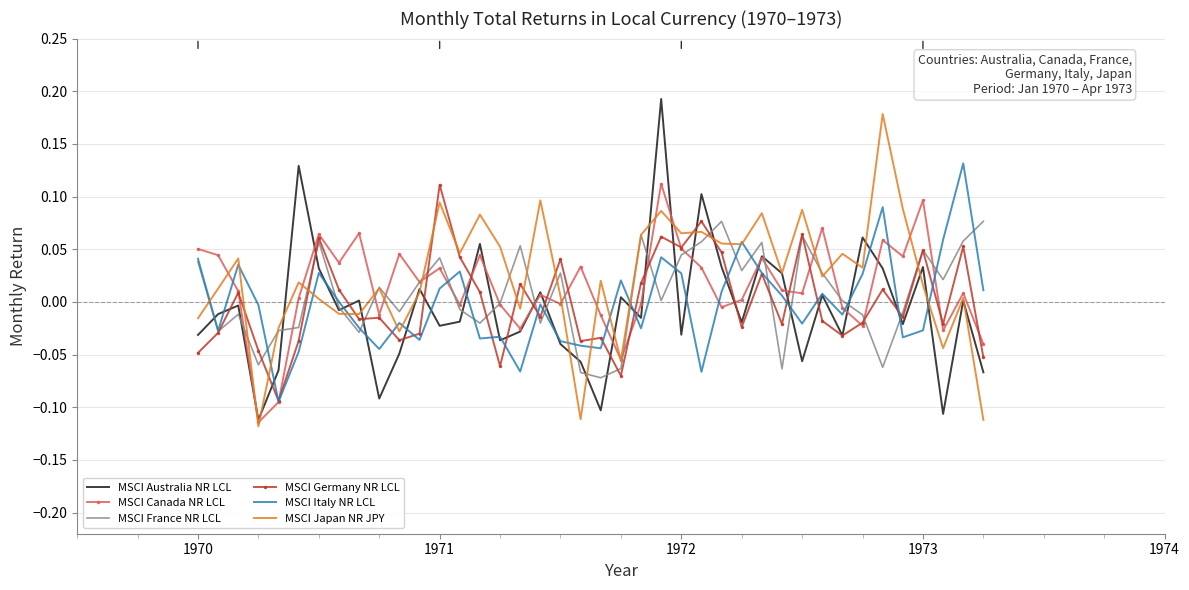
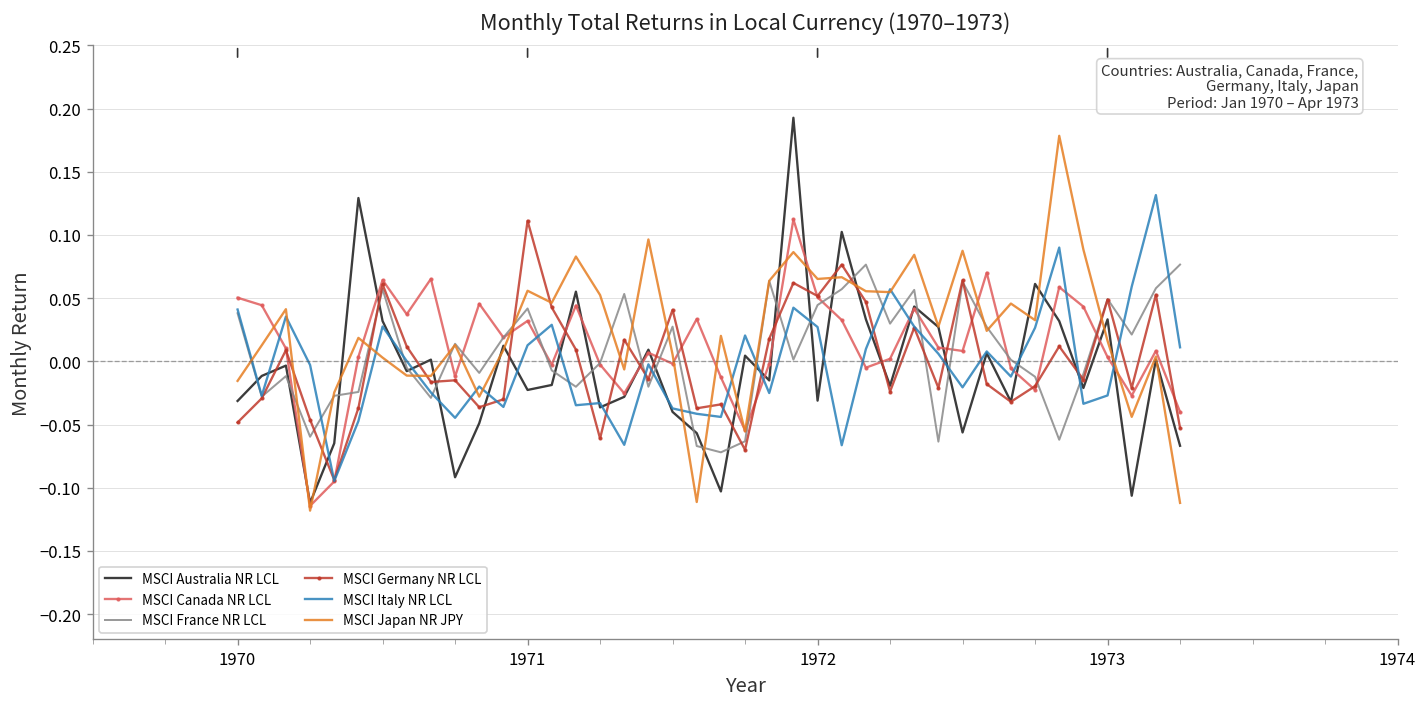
MSCI Japan NR JPY, 1971: 0.094 -> 0.056
MSCI Canada NR LCL, 1973: 0.096 -> 0.003
